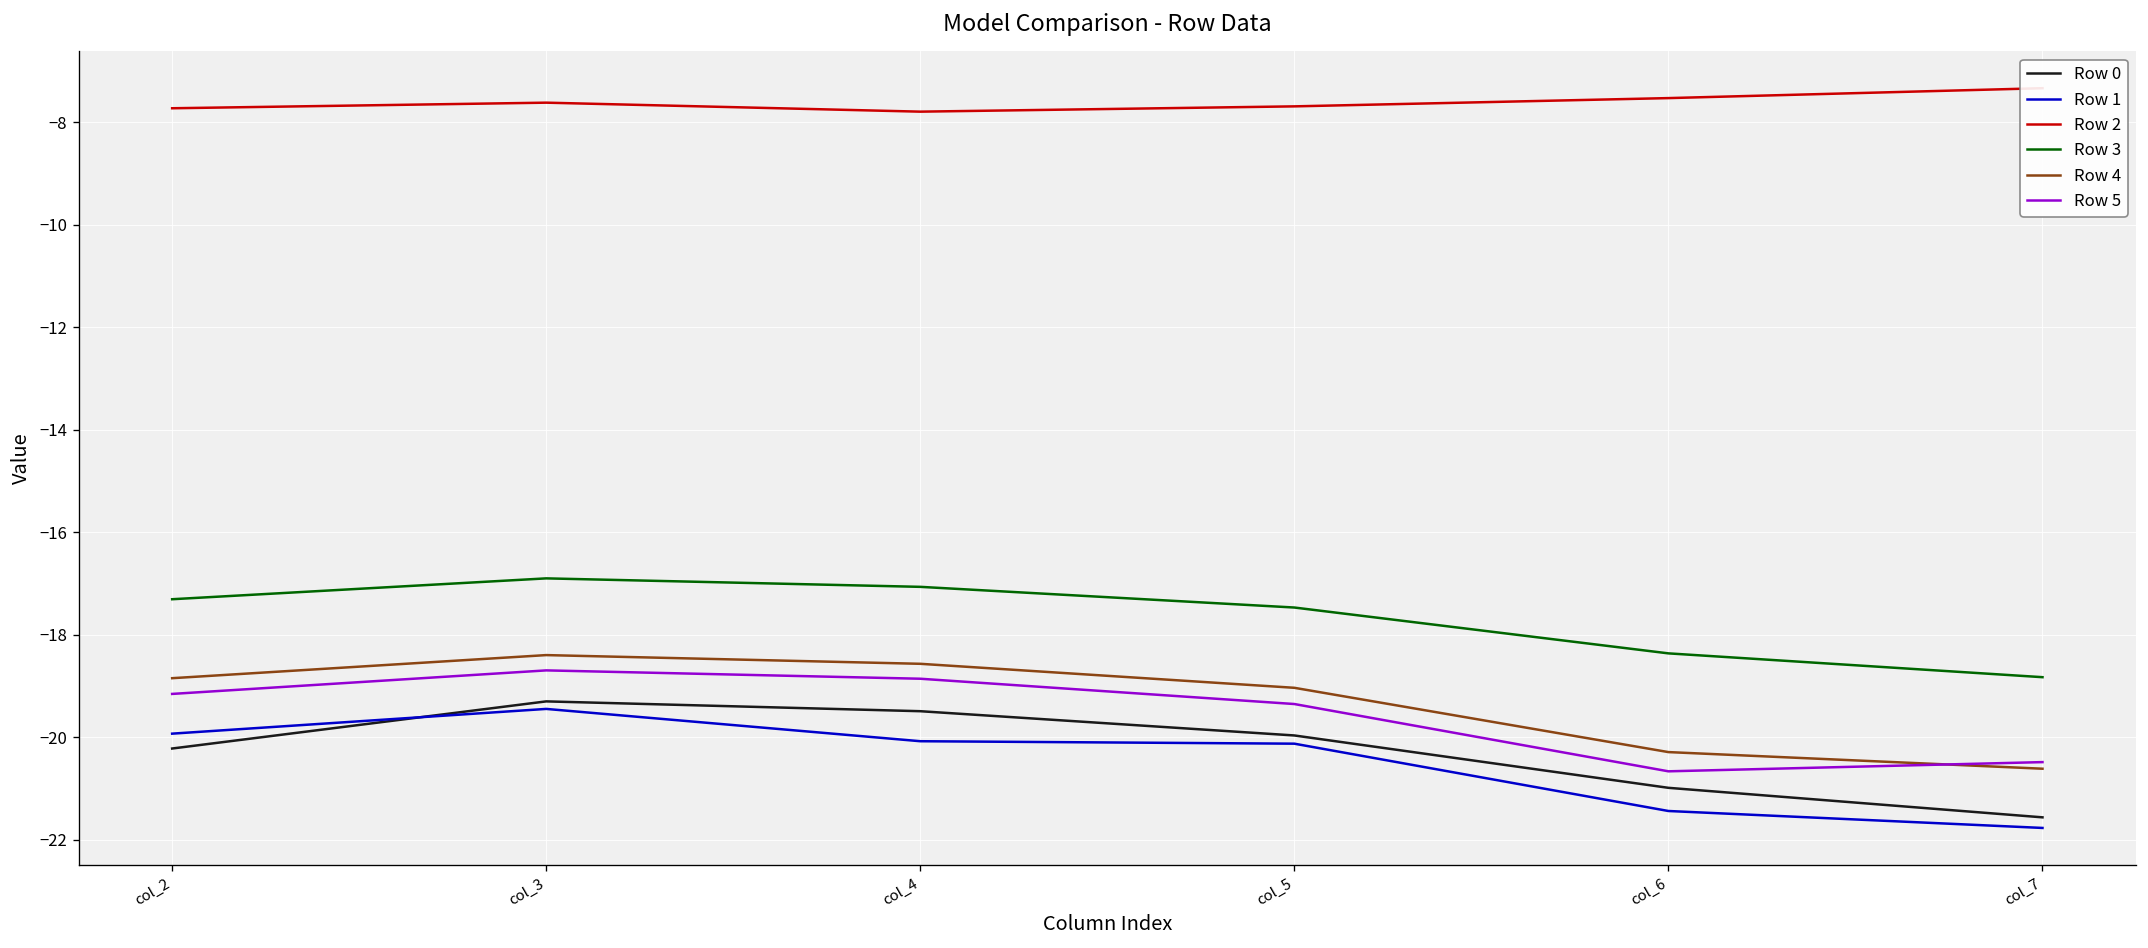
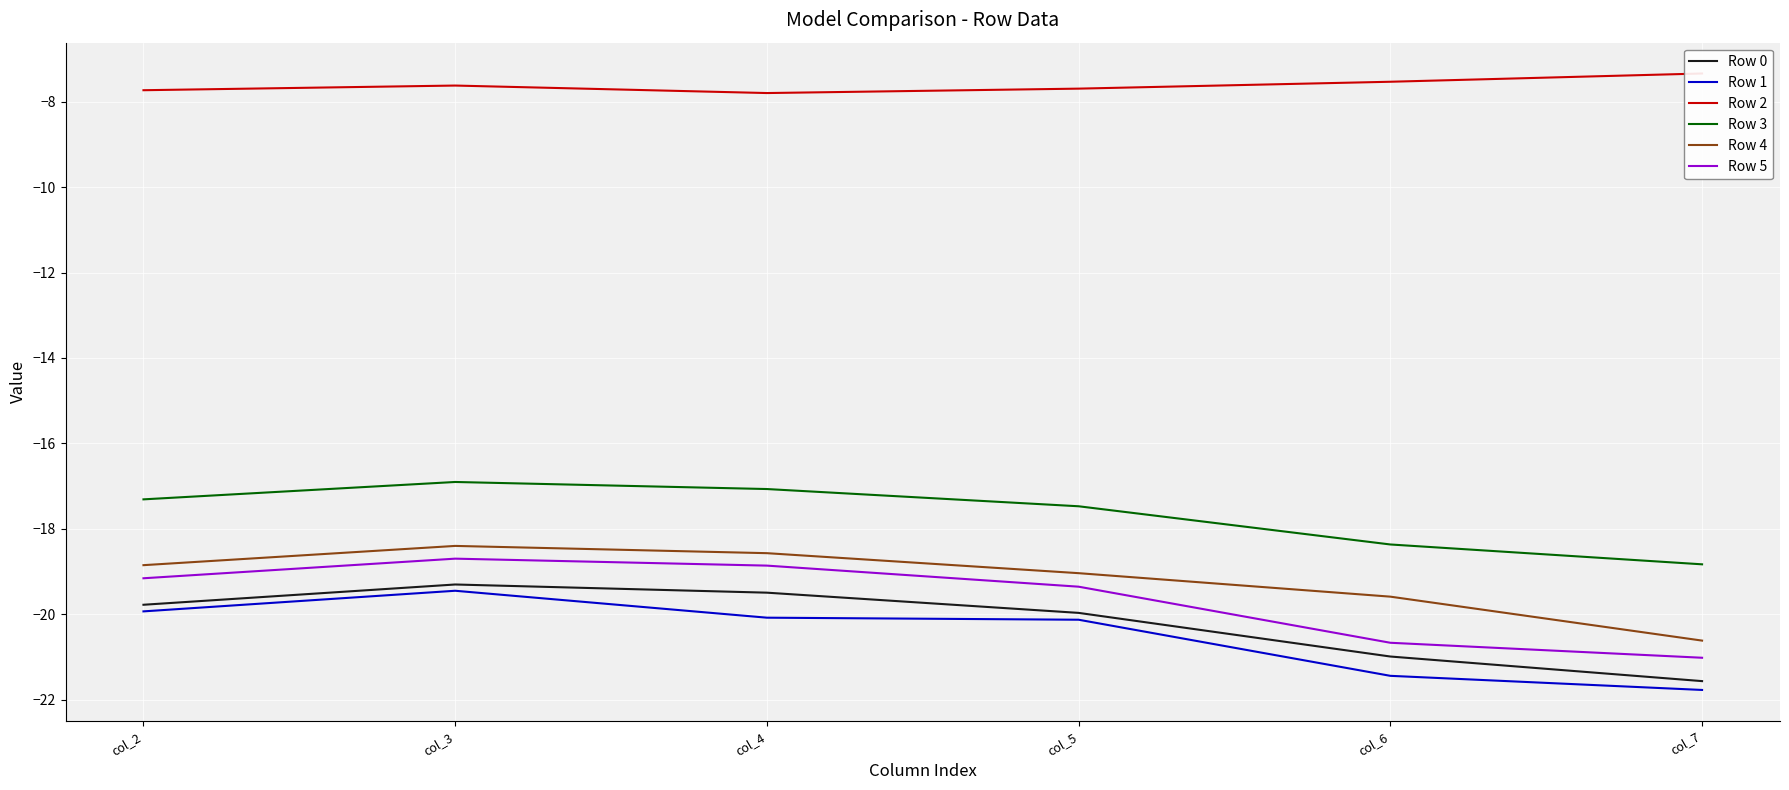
Row 0, col_2: -20.2 -> -19.8
Row 4, col_6: -20.3 -> -19.6
Row 5, col_7: -20.5 -> -21.0
